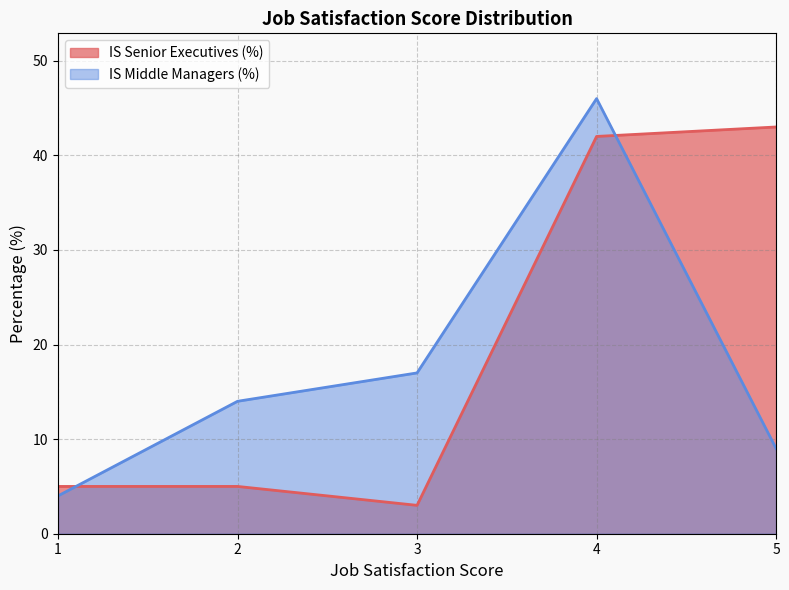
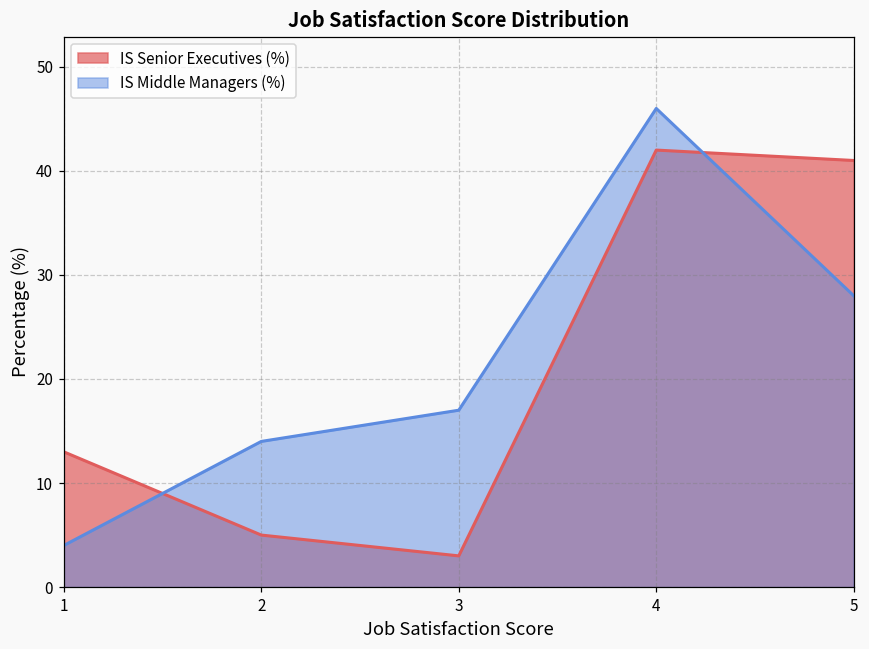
IS Senior Executives (%), 1: 5 -> 13
IS Senior Executives (%), 5: 43 -> 41
IS Middle Managers (%), 5: 9 -> 28
